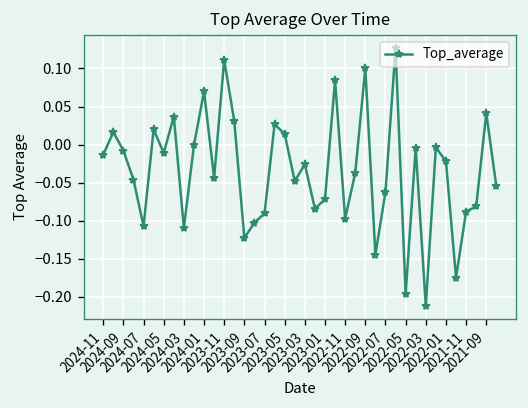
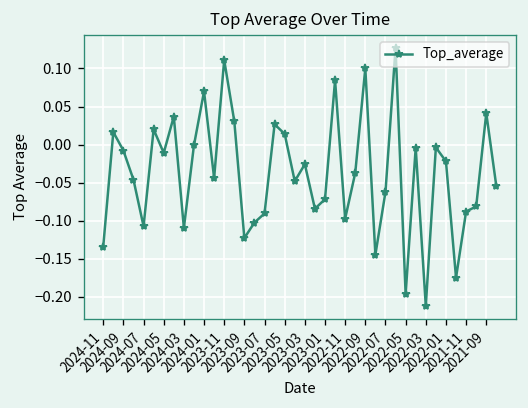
2024-11: -0.01 -> -0.13
